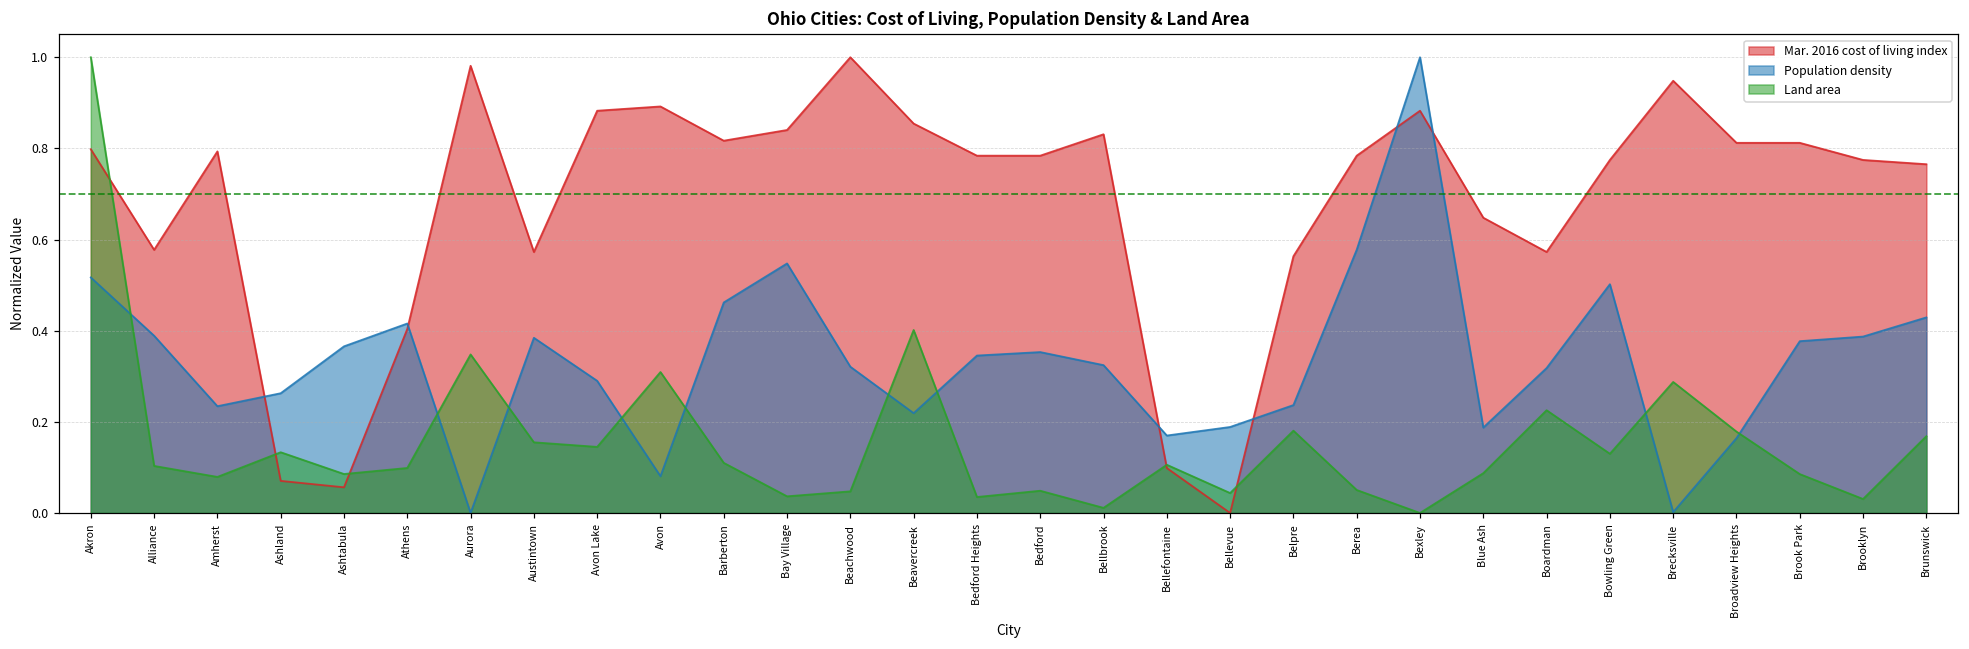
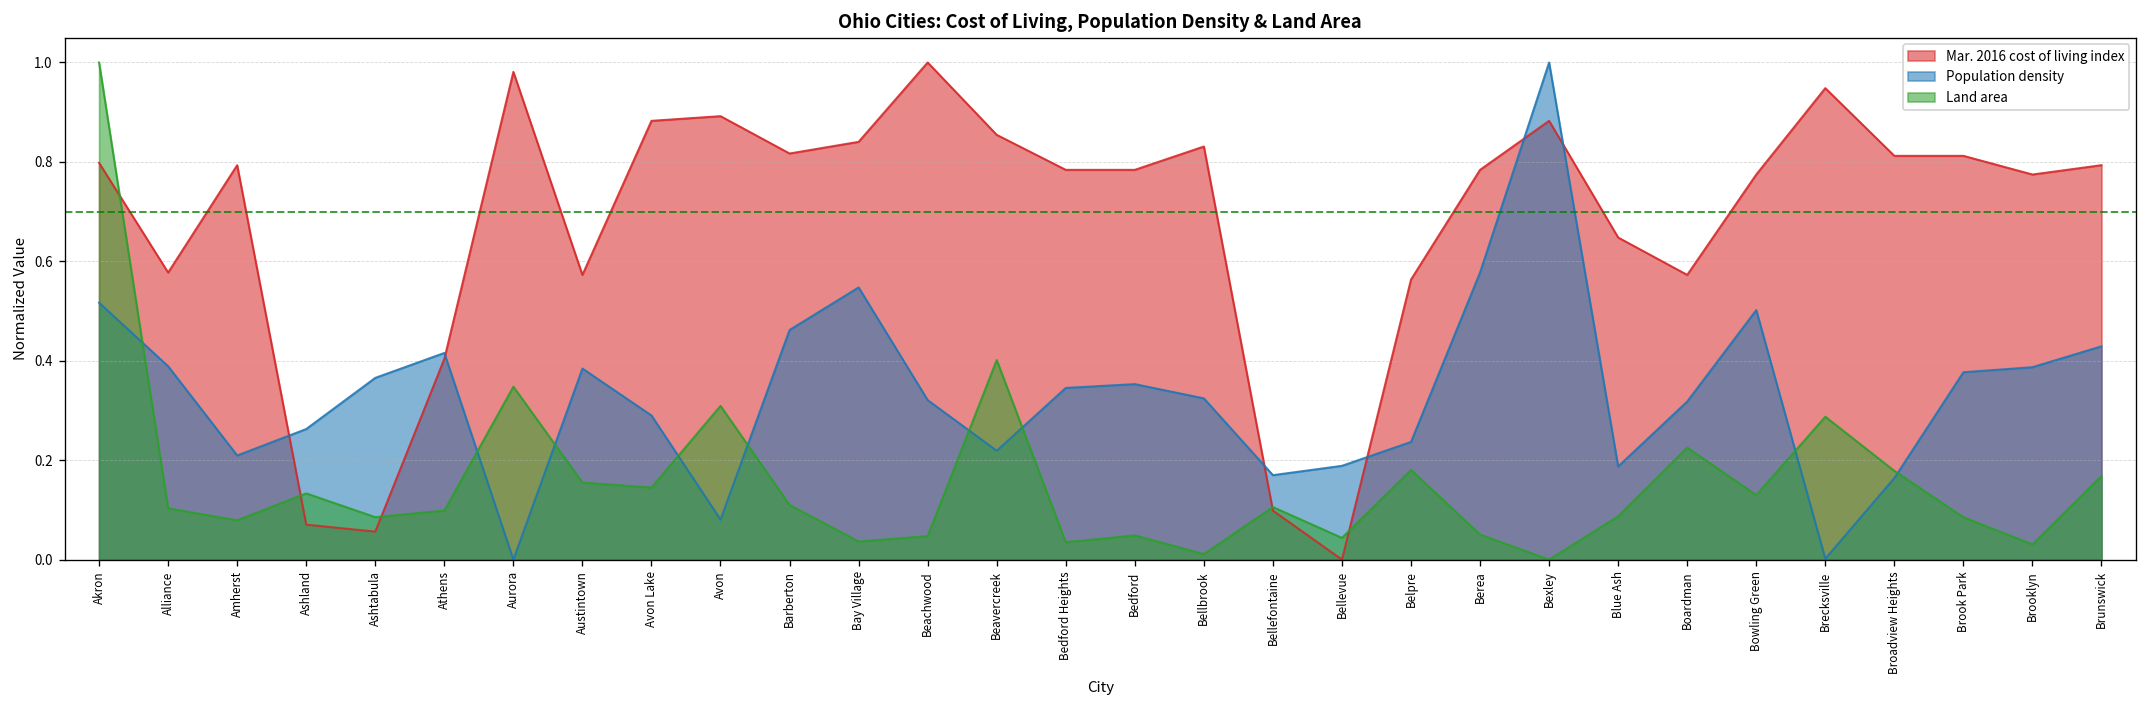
Population density, Amherst: 0.23 -> 0.21
Mar. 2016 cost of living index, Brunswick: 0.77 -> 0.79
